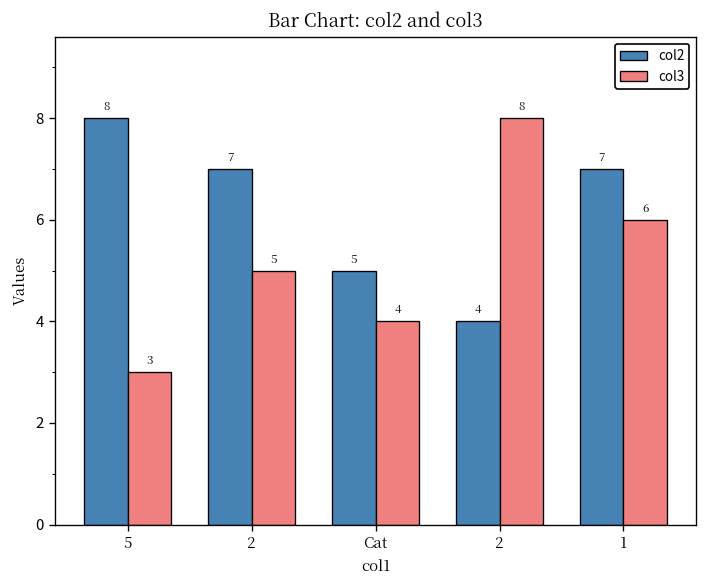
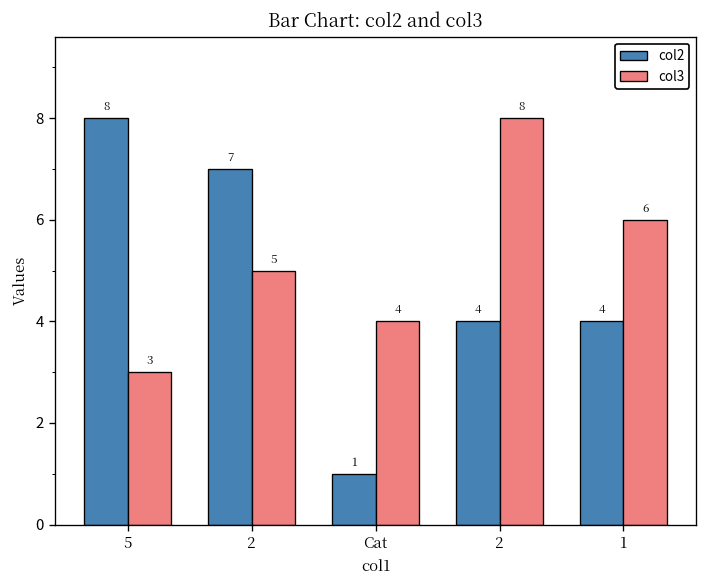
col2, Cat: 5 -> 1
col2, 1: 7 -> 4
